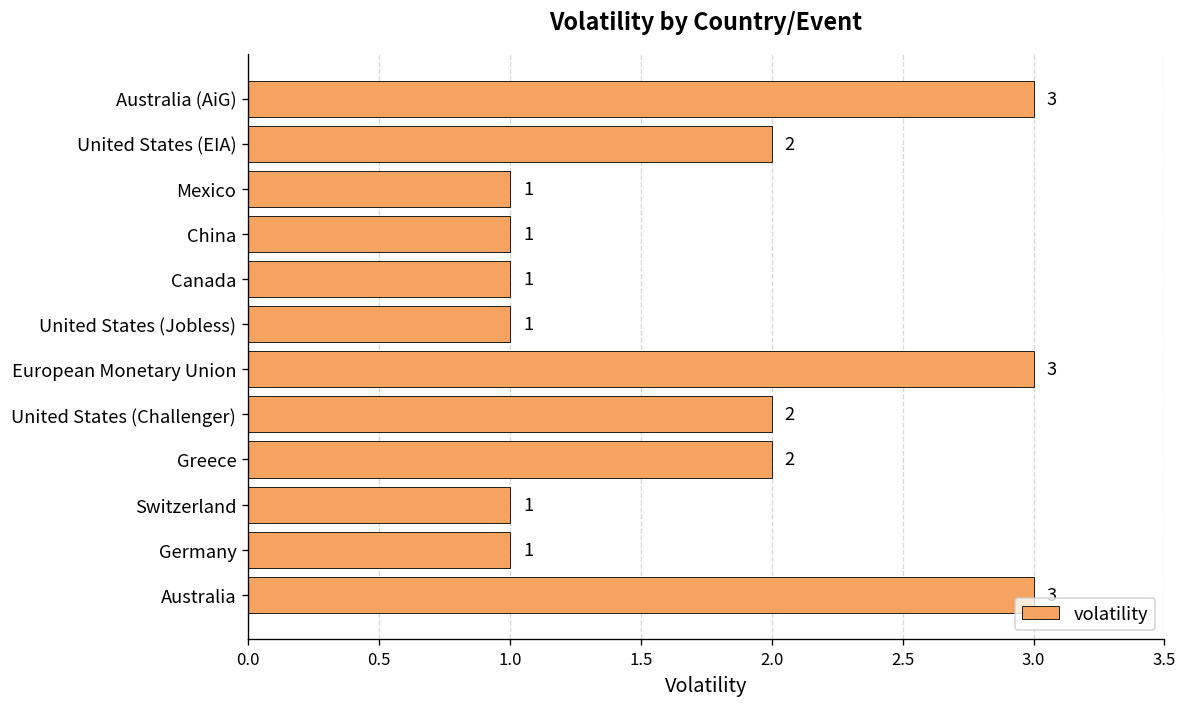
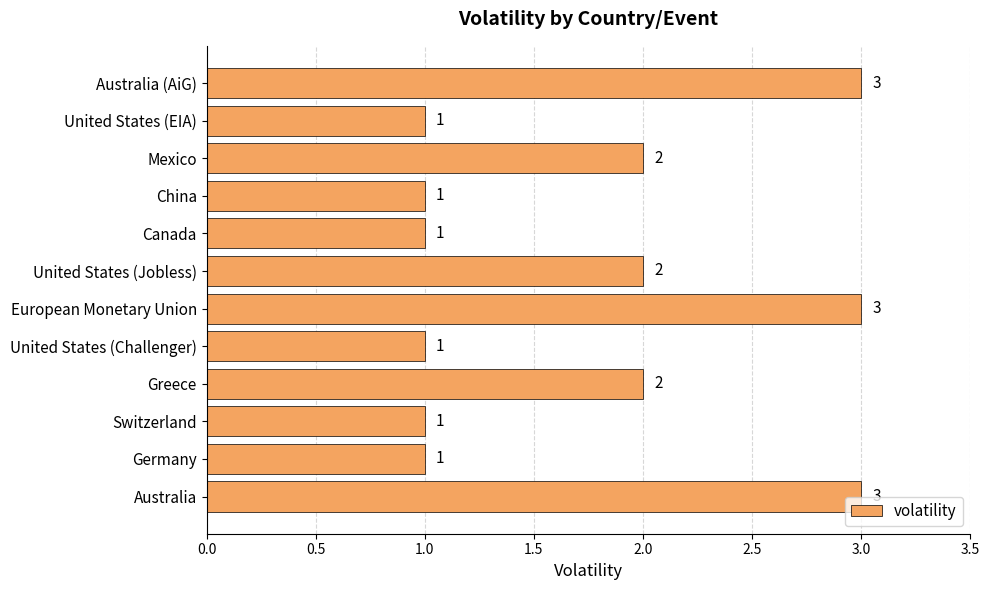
United States (EIA): 2 -> 1
Mexico: 1 -> 2
United States (Jobless): 1 -> 2
United States (Challenger): 2 -> 1
